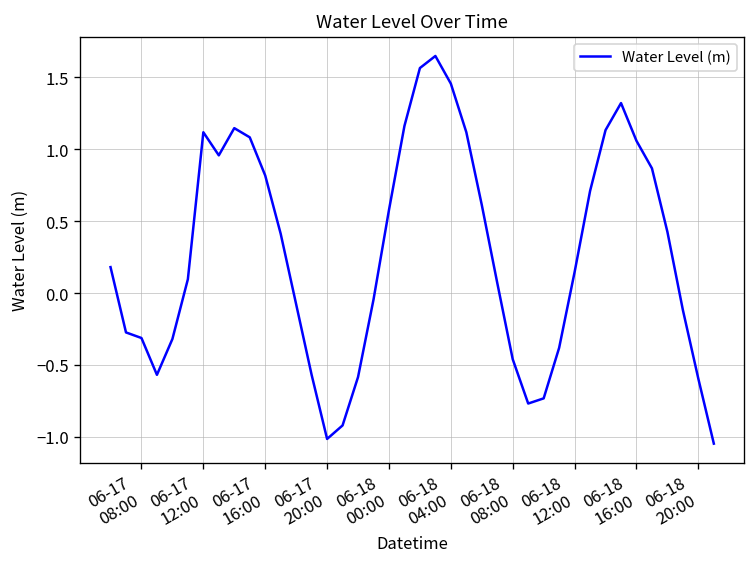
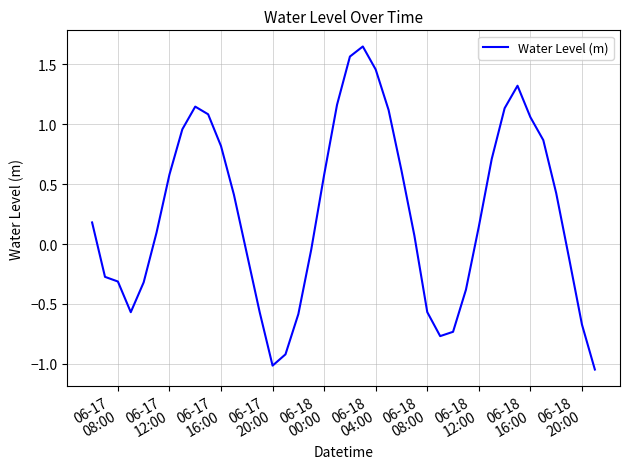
06-17 12:00: 1.12 -> 0.58
06-18 08:00: -0.46 -> -0.57
06-18 20:00: -0.60 -> -0.67
